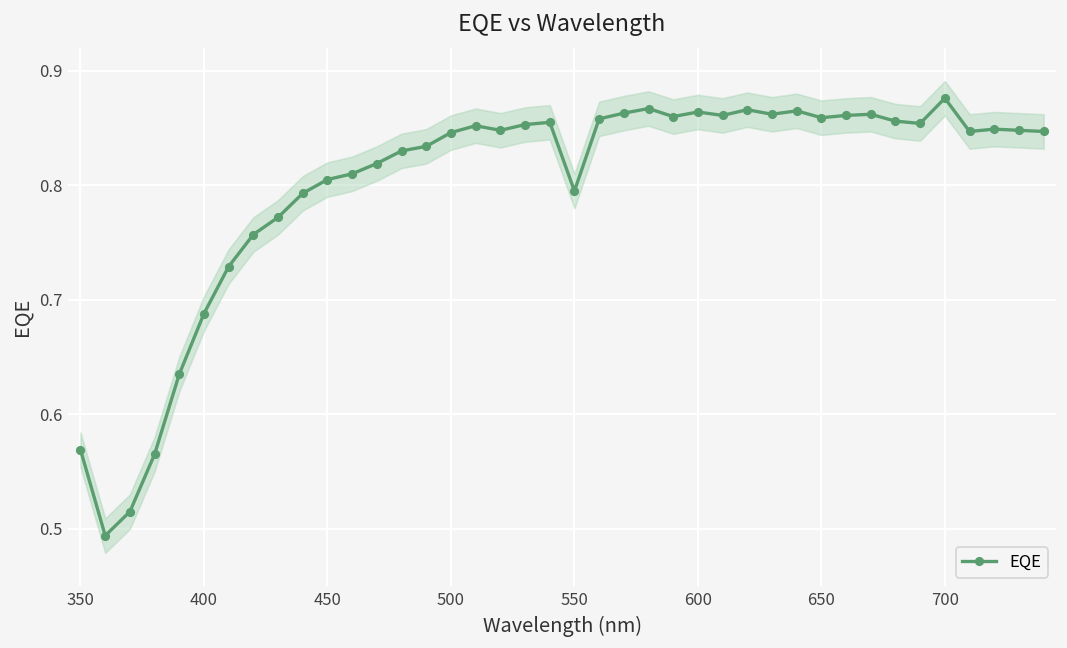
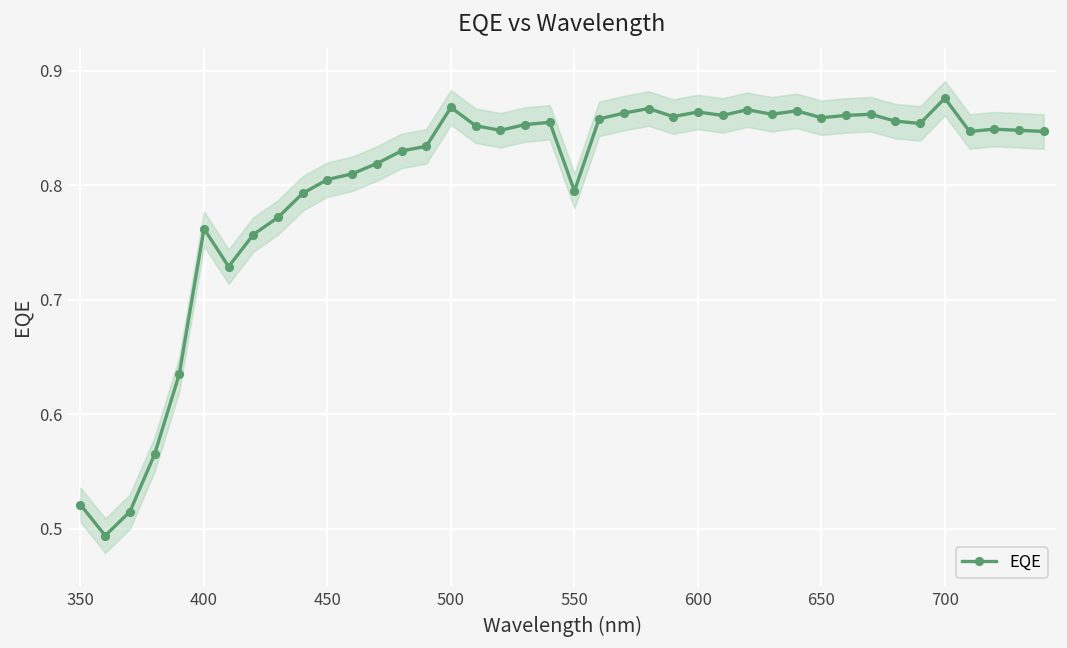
EQE, 350: 0.57 -> 0.52
EQE, 400: 0.69 -> 0.76
EQE, 500: 0.85 -> 0.87
